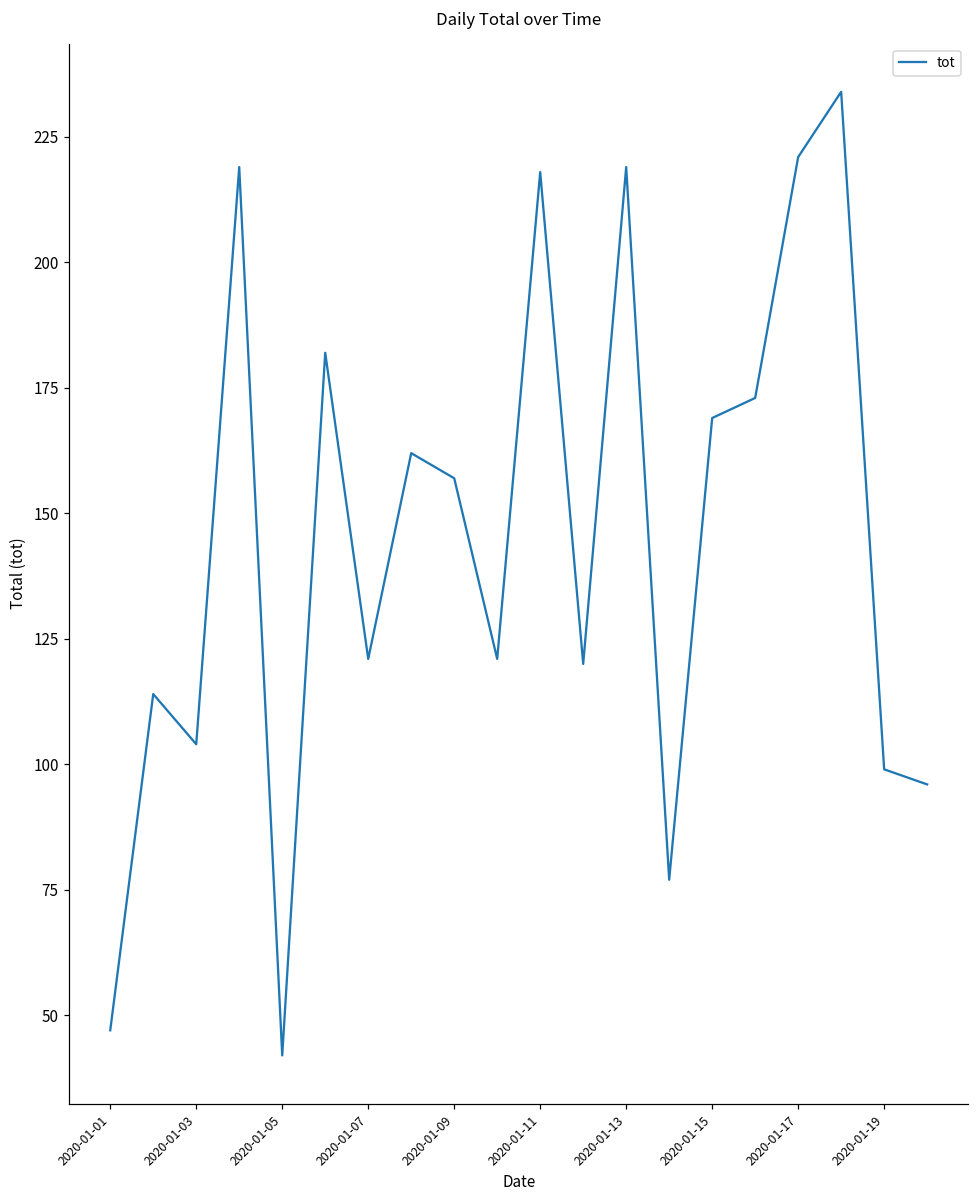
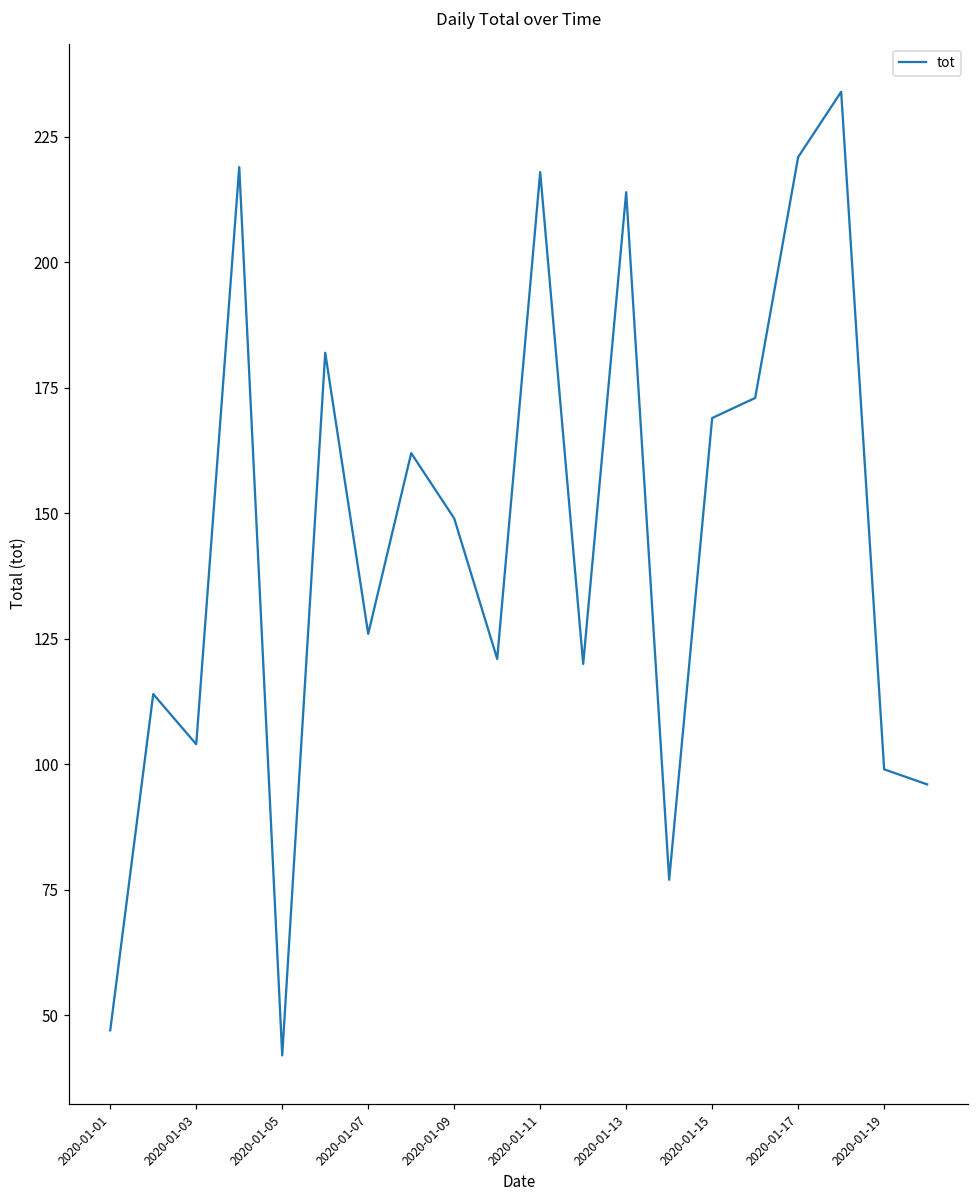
2020-01-07: 121 -> 126
2020-01-09: 157 -> 149
2020-01-13: 219 -> 214
